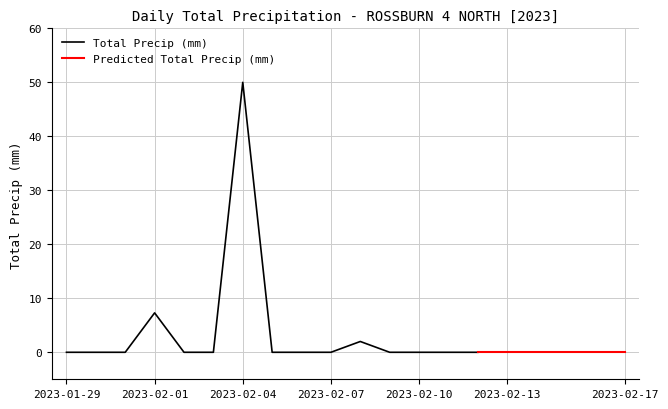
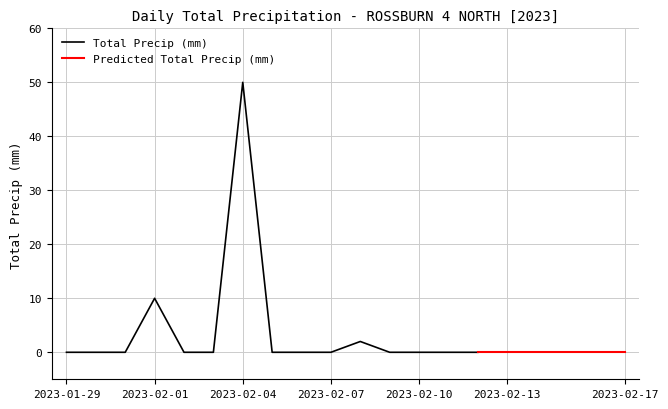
Total Precip (mm), 2023-02-01: 7 -> 10
